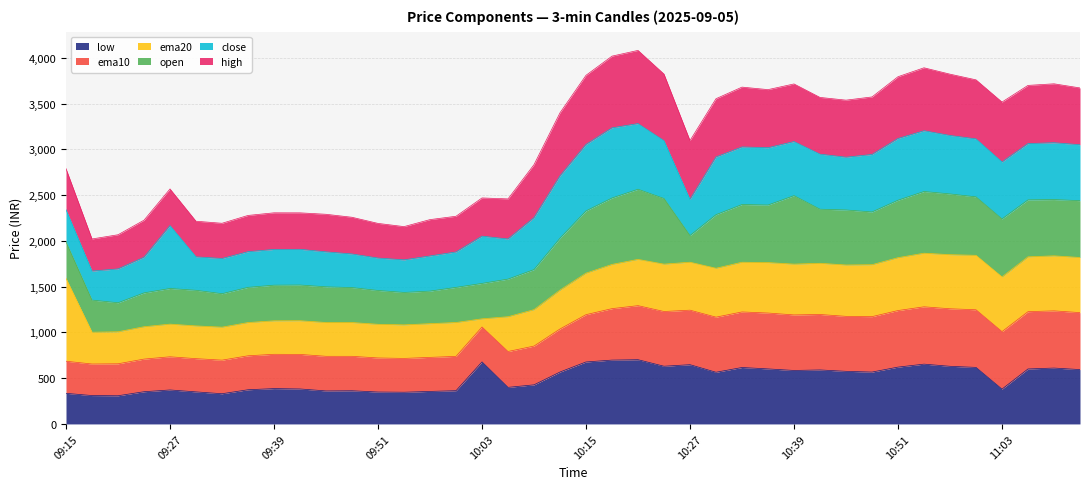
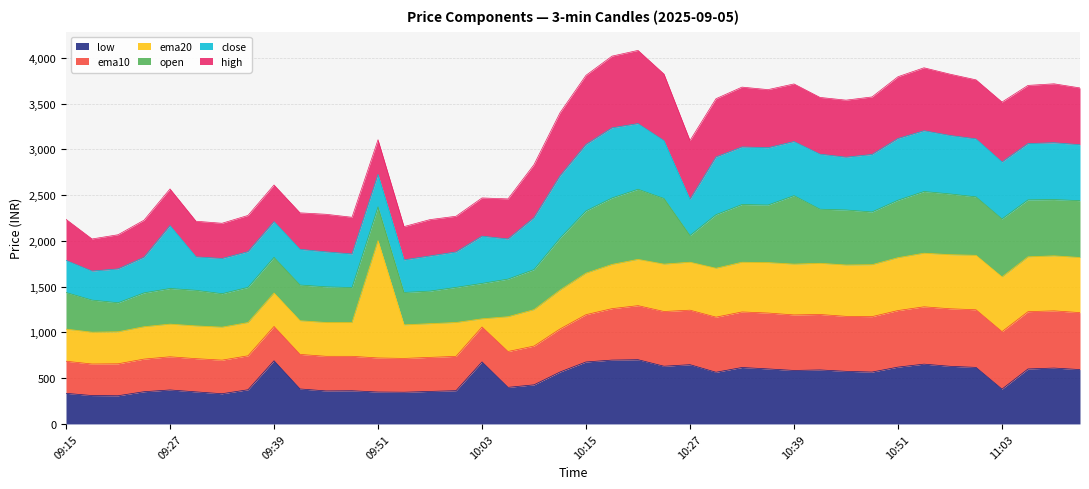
ema20, 09:15: 900 -> 400
low, 09:39: 400 -> 700
ema20, 09:51: 400 -> 1,300
